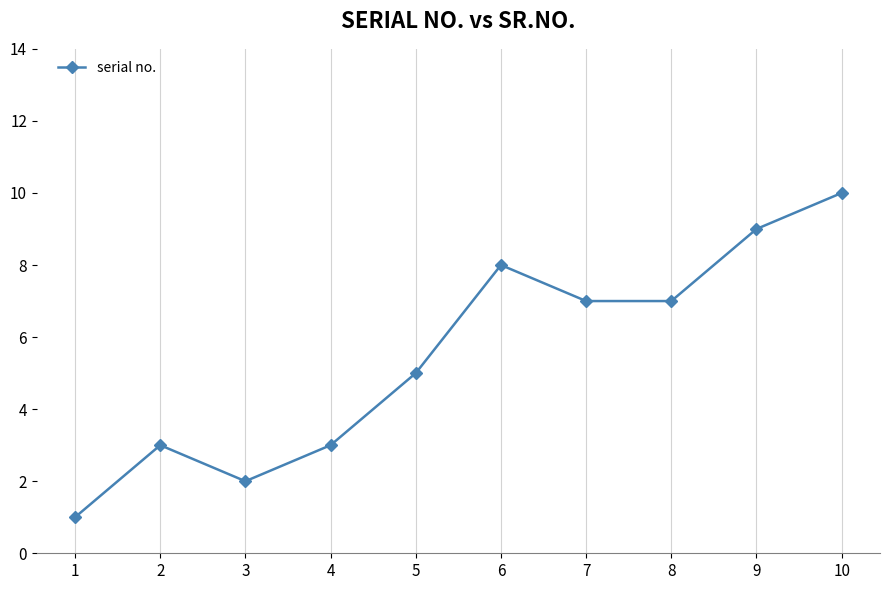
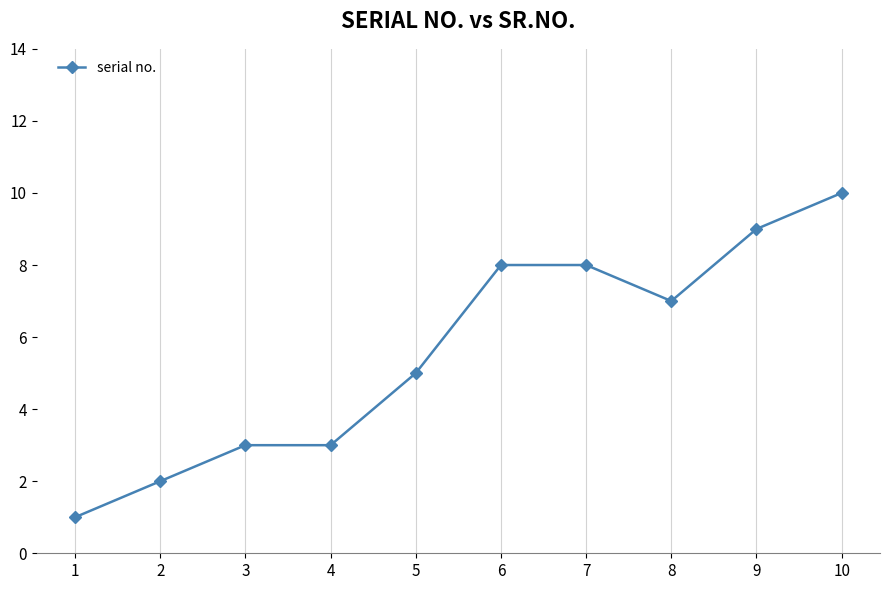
2: 3 -> 2
3: 2 -> 3
7: 7 -> 8
